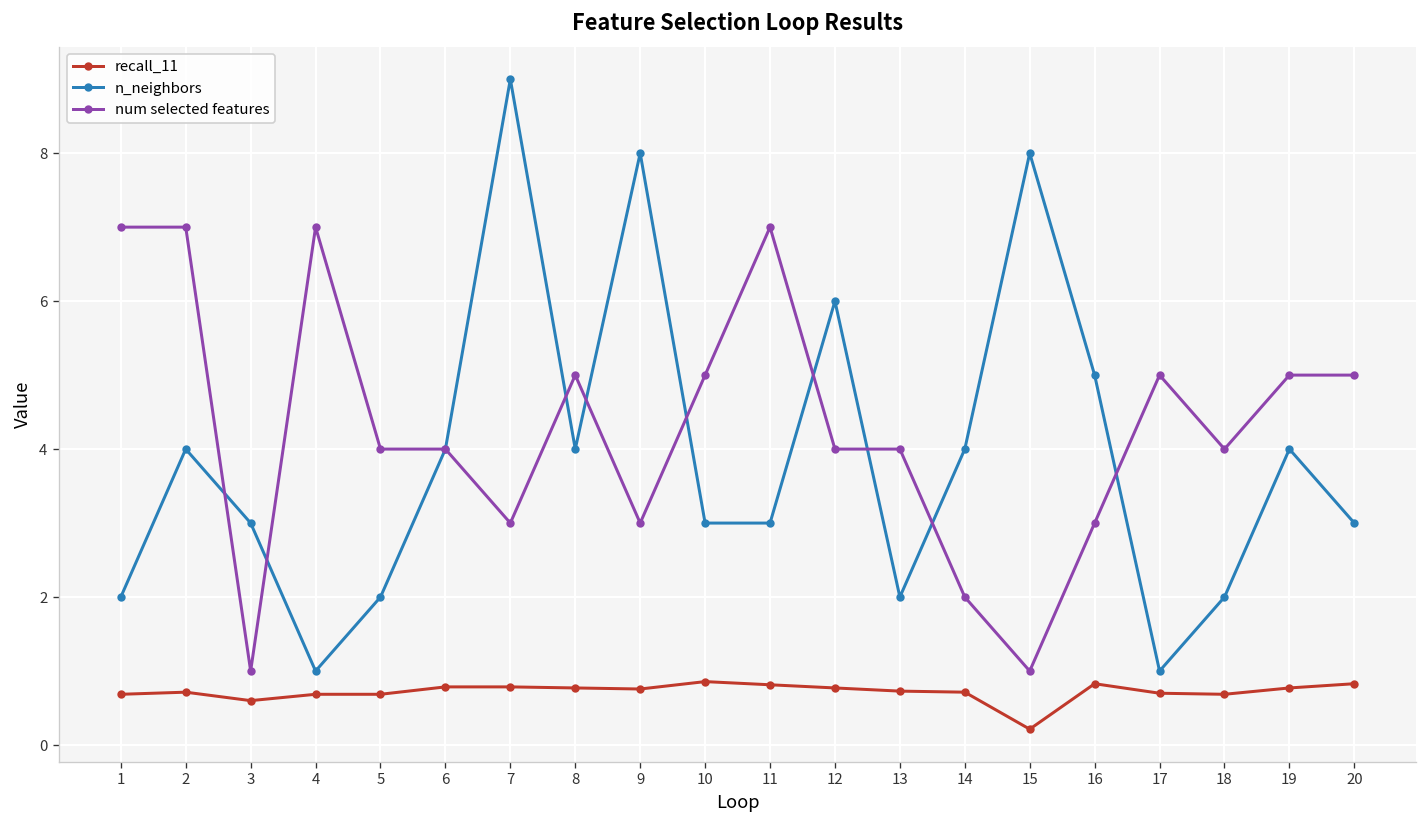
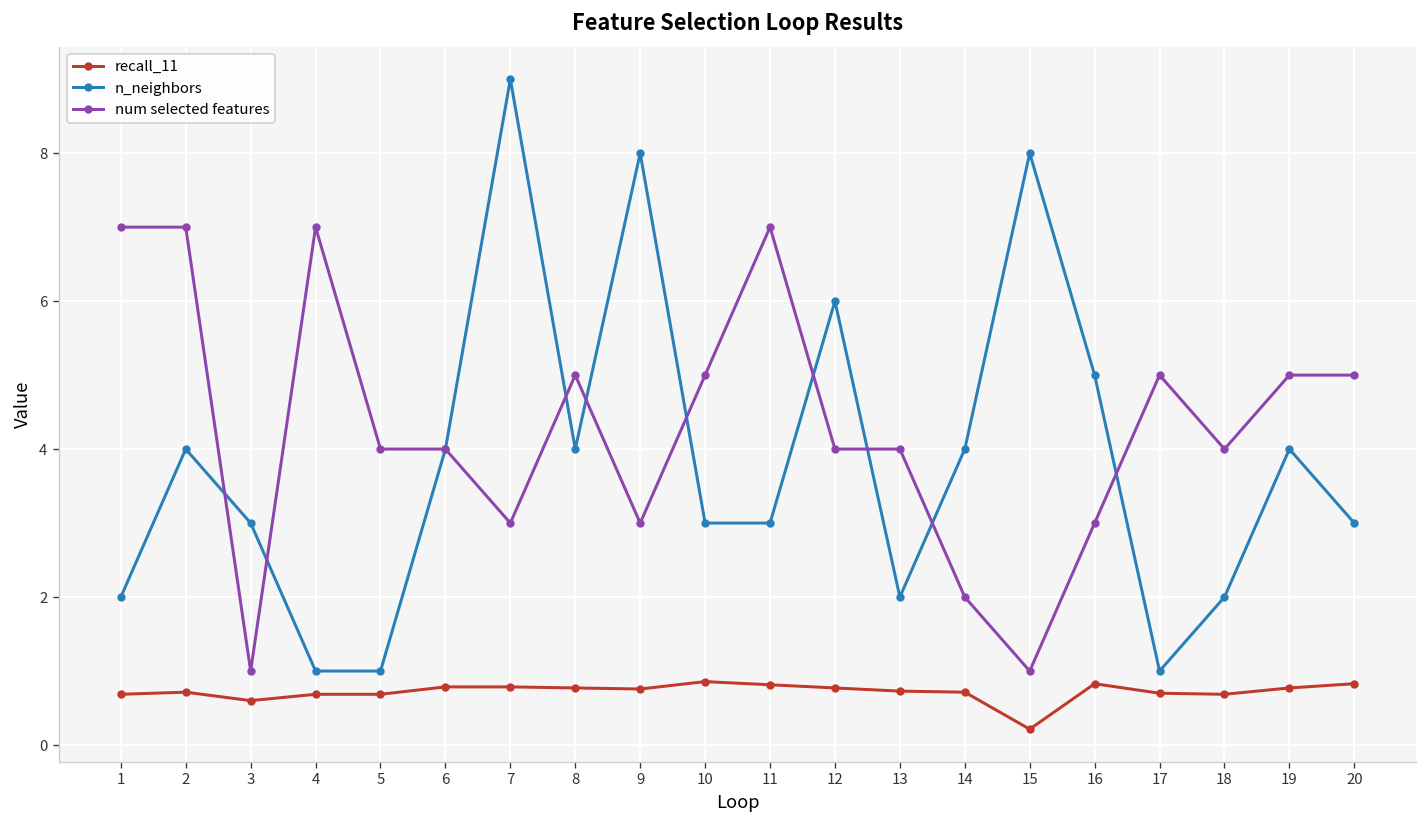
n_neighbors, 5: 2 -> 1
